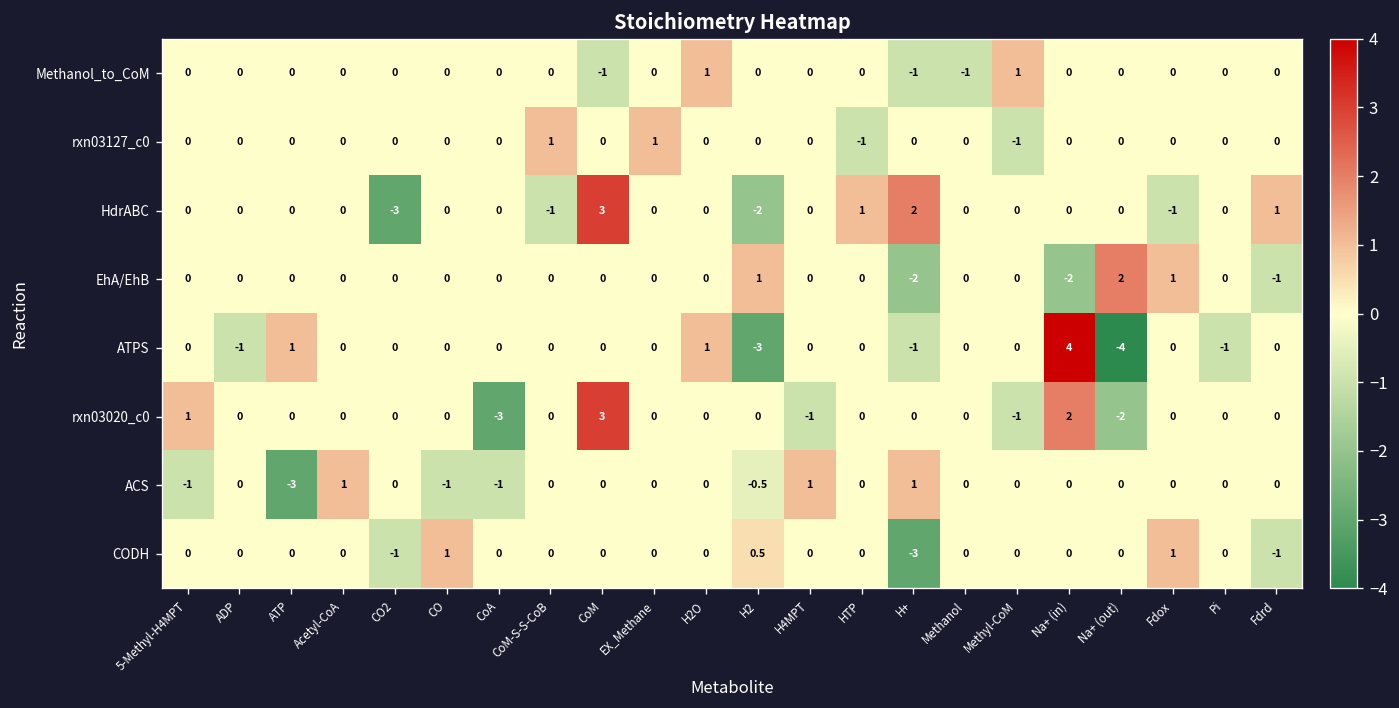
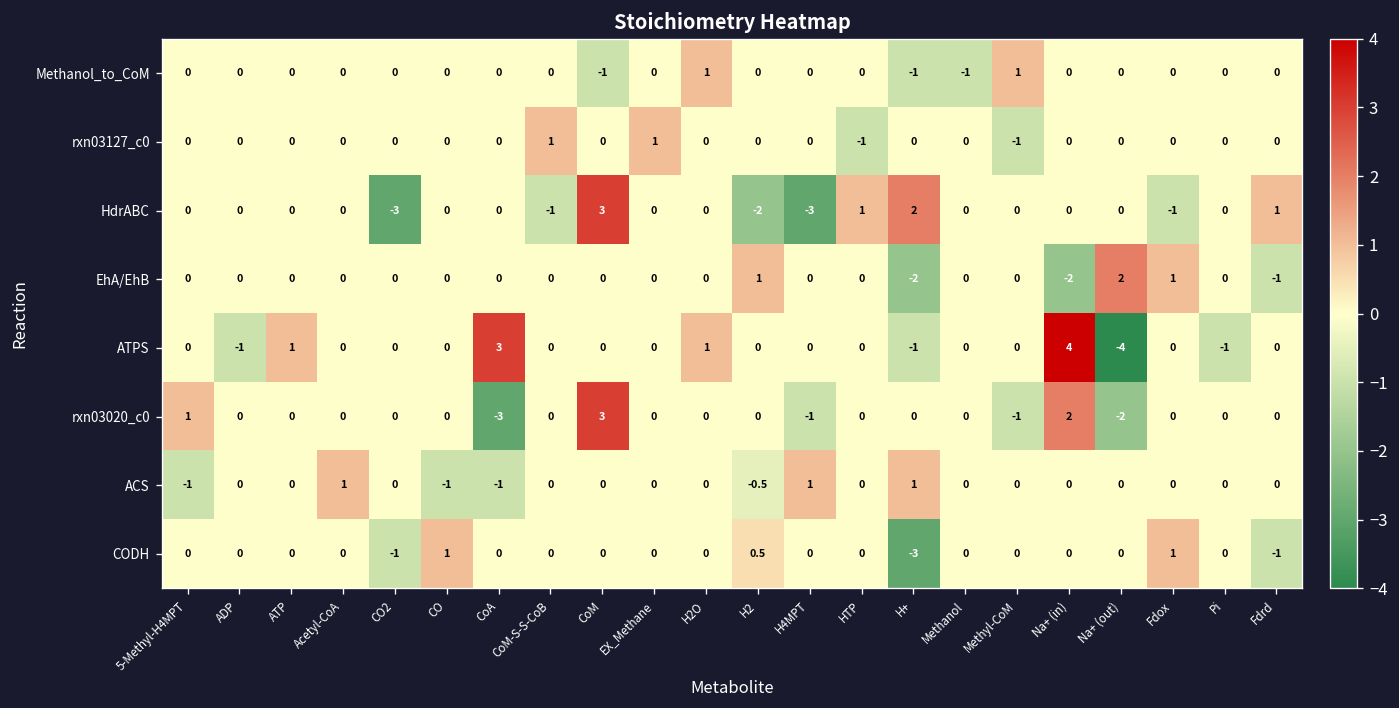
HdrABC, H4MPT: 0 -> -3
ATPS, CoA: 0 -> 3
ATPS, H2: -3 -> 0
ACS, ATP: -3 -> 0
